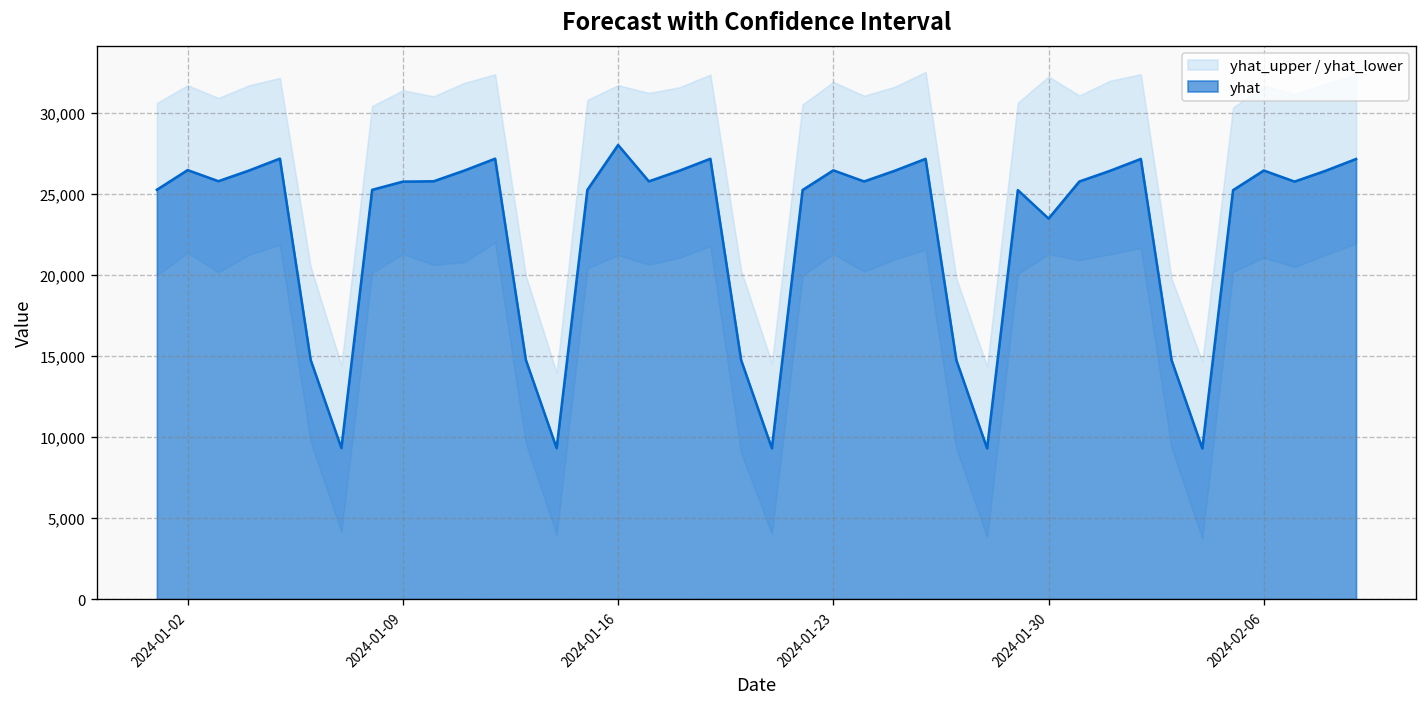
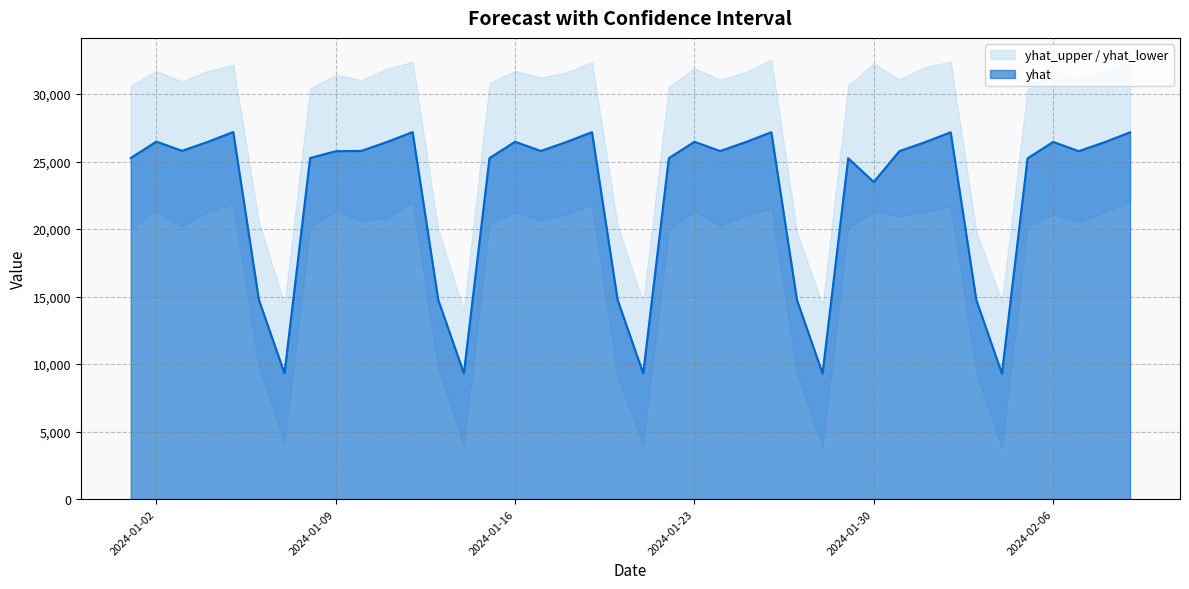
yhat, 2024-01-16: 28,000 -> 26,500
